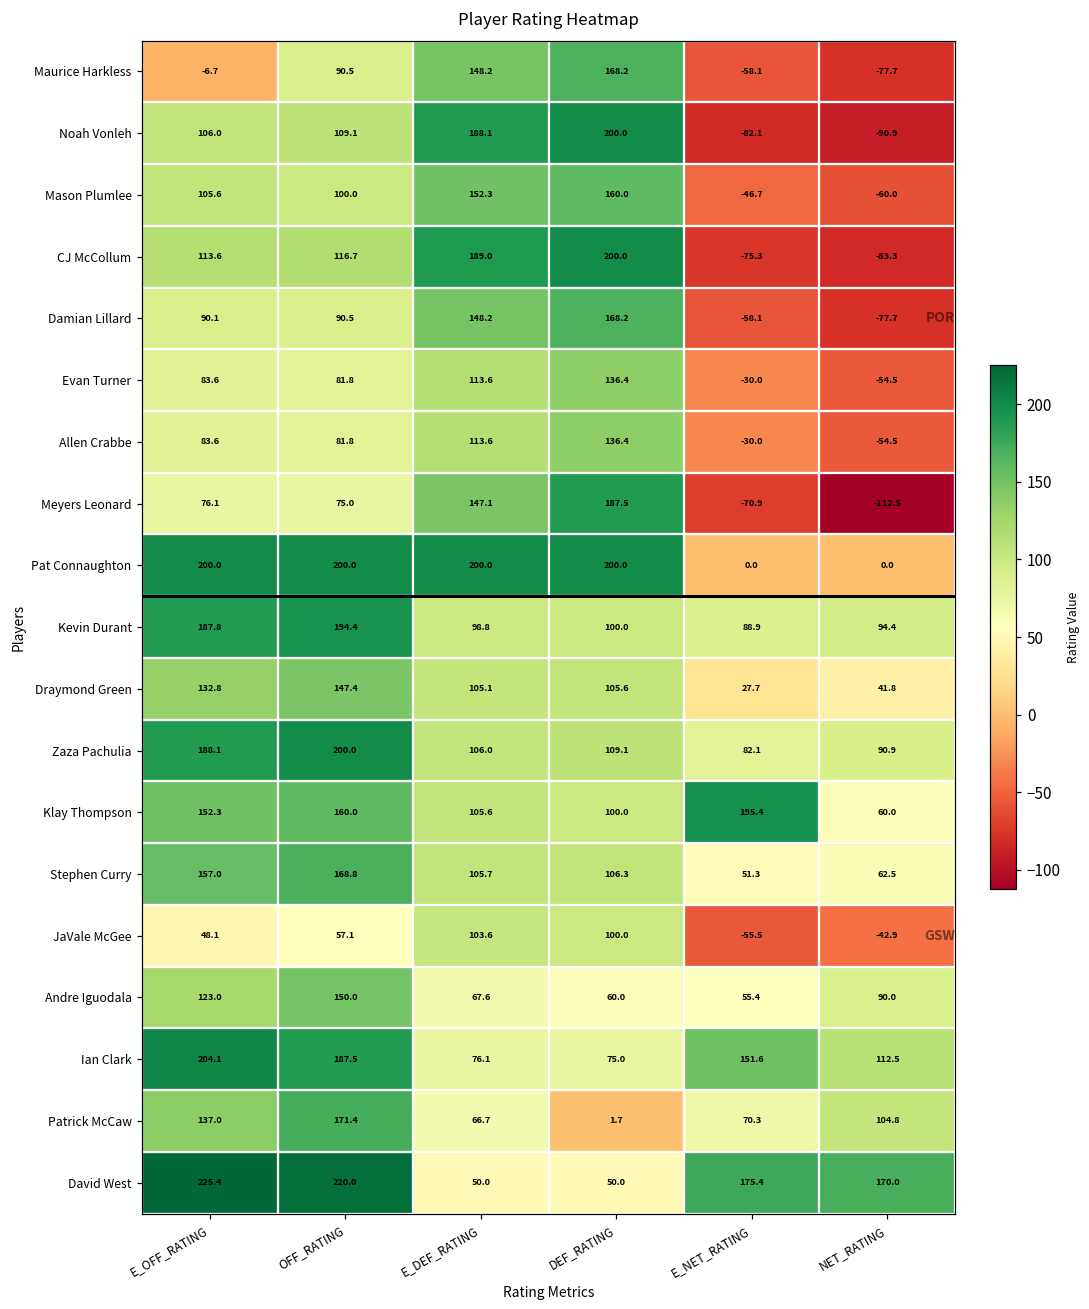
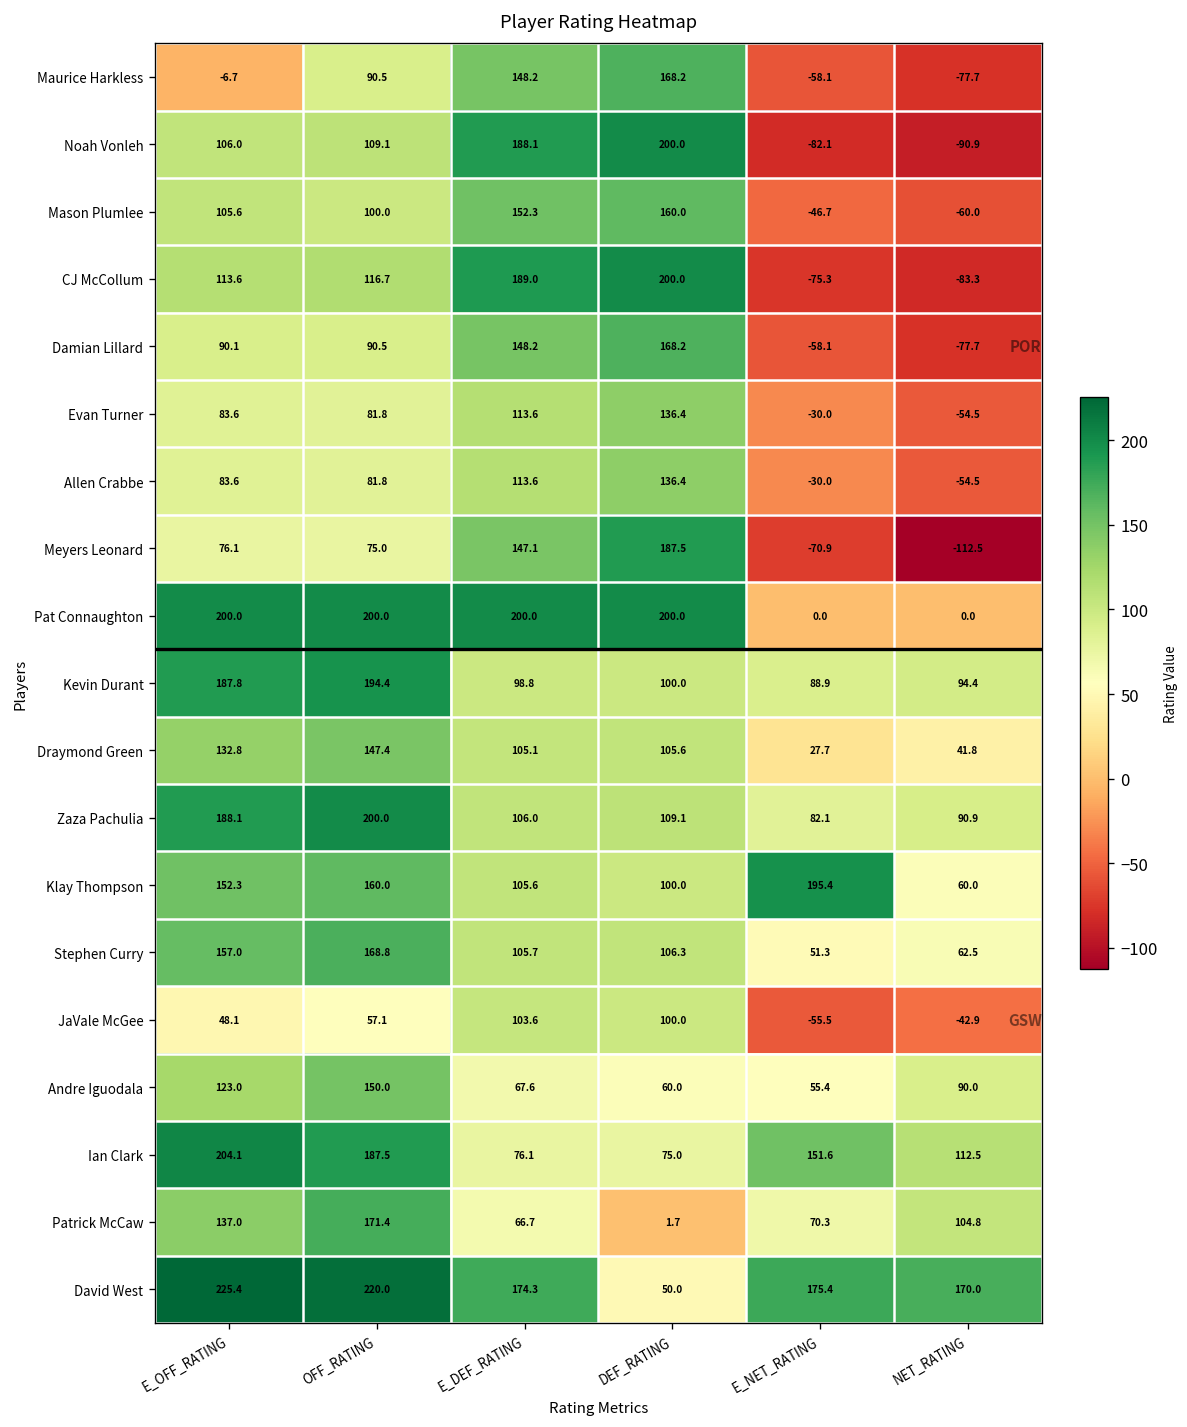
David West, E_DEF_RATING: 50.0 -> 174.3
